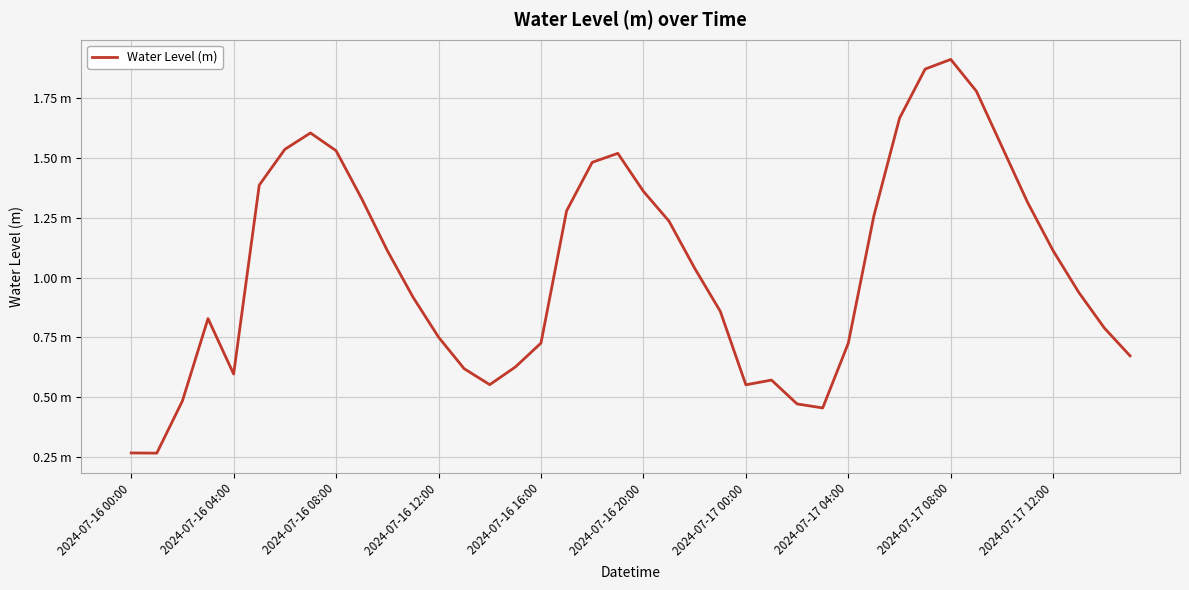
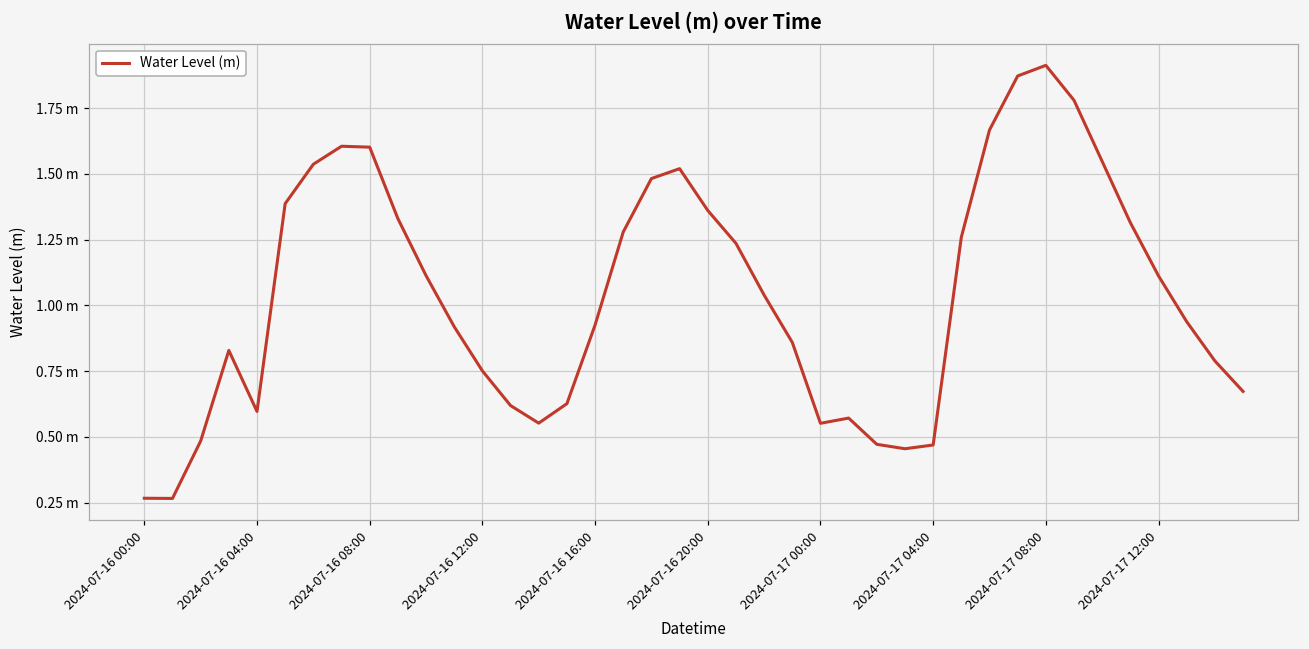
2024-07-16 08:00: 1.53 m -> 1.60 m
2024-07-16 16:00: 0.73 m -> 0.93 m
2024-07-17 04:00: 0.73 m -> 0.47 m
